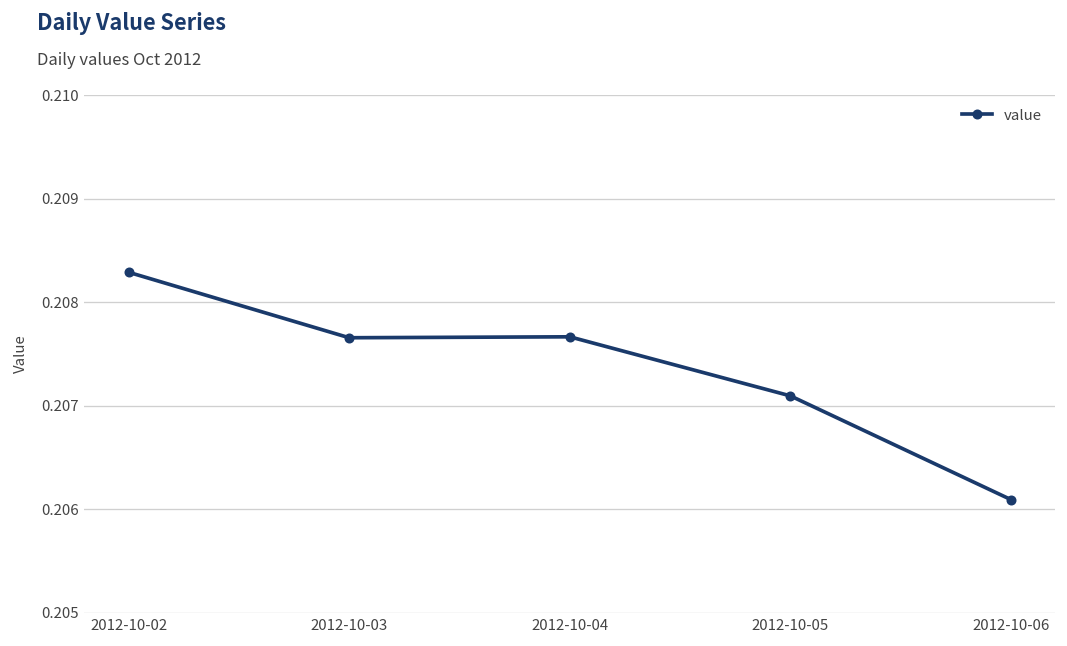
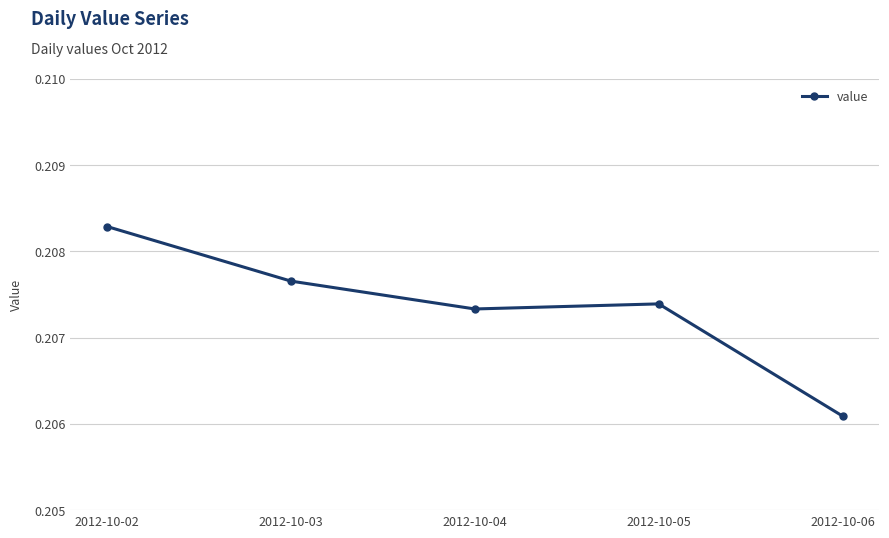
2012-10-04: 0.2077 -> 0.2073
2012-10-05: 0.2071 -> 0.2074
